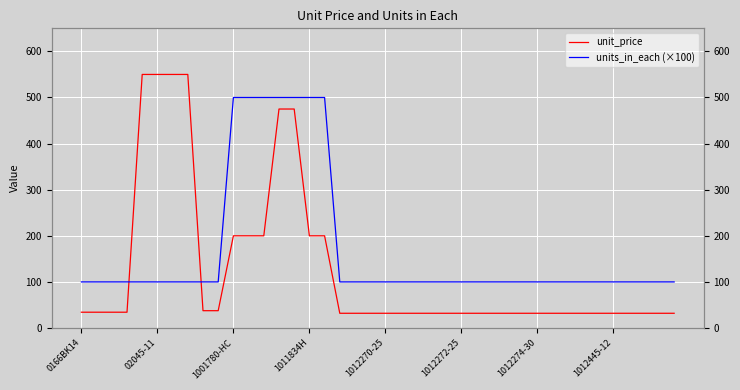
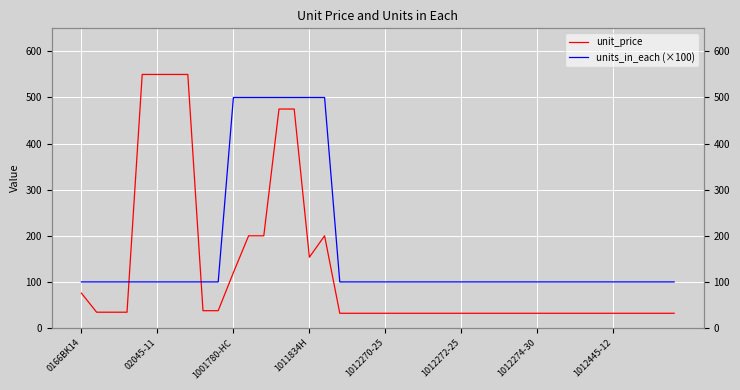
unit_price, 0166BK14: 30 -> 80
unit_price, 1001780-HC: 200 -> 120
unit_price, 1011834H: 200 -> 150
